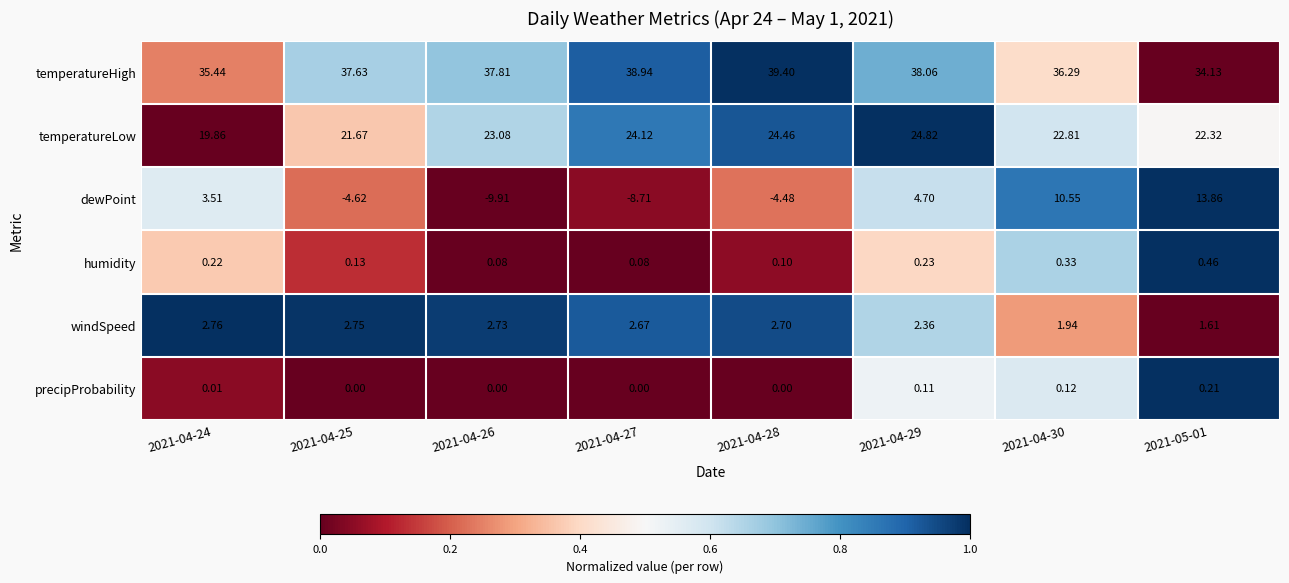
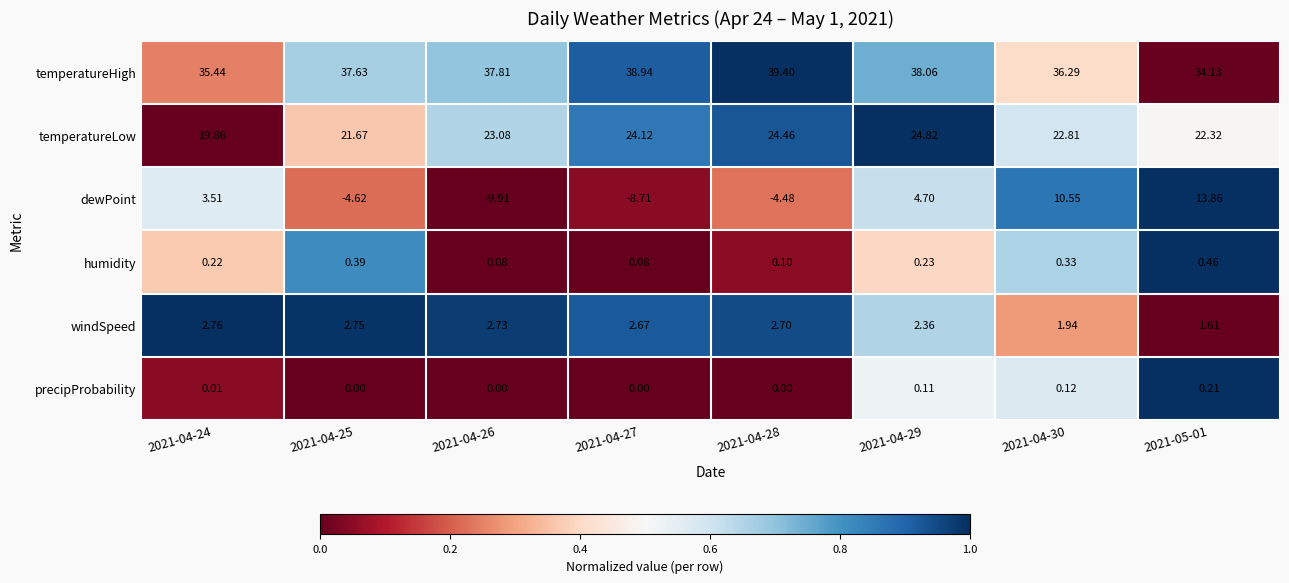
humidity, 2021-04-25: 0.13 -> 0.39
